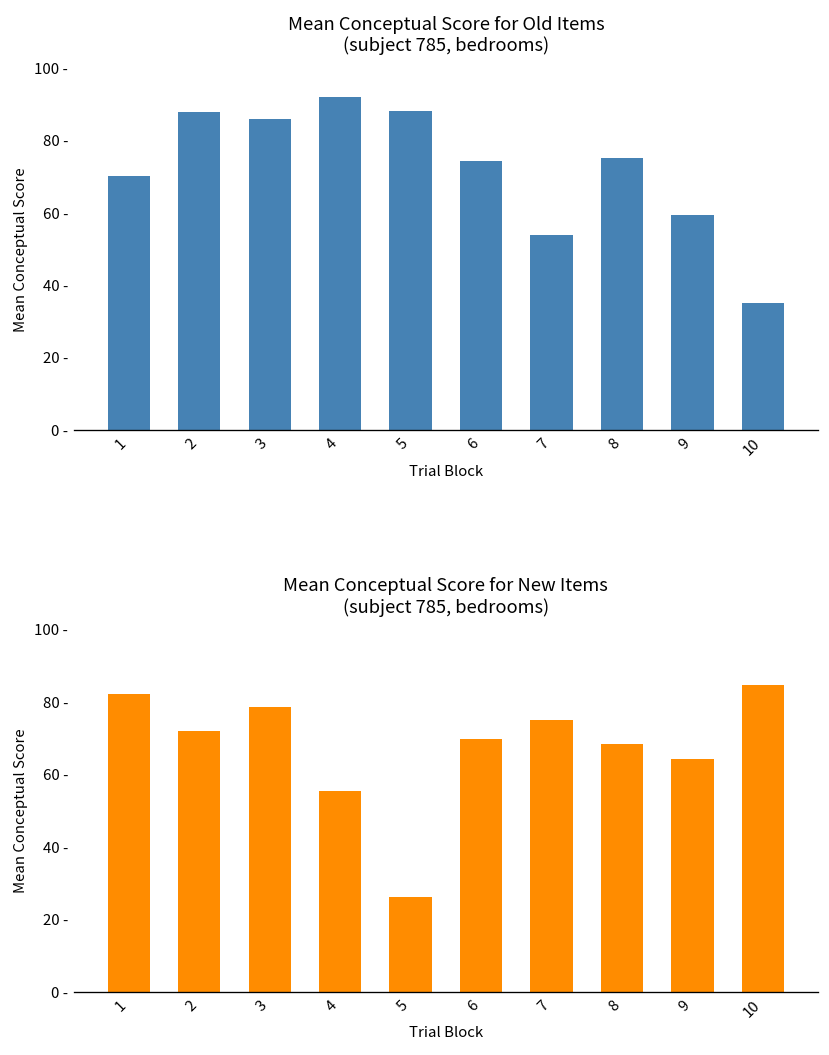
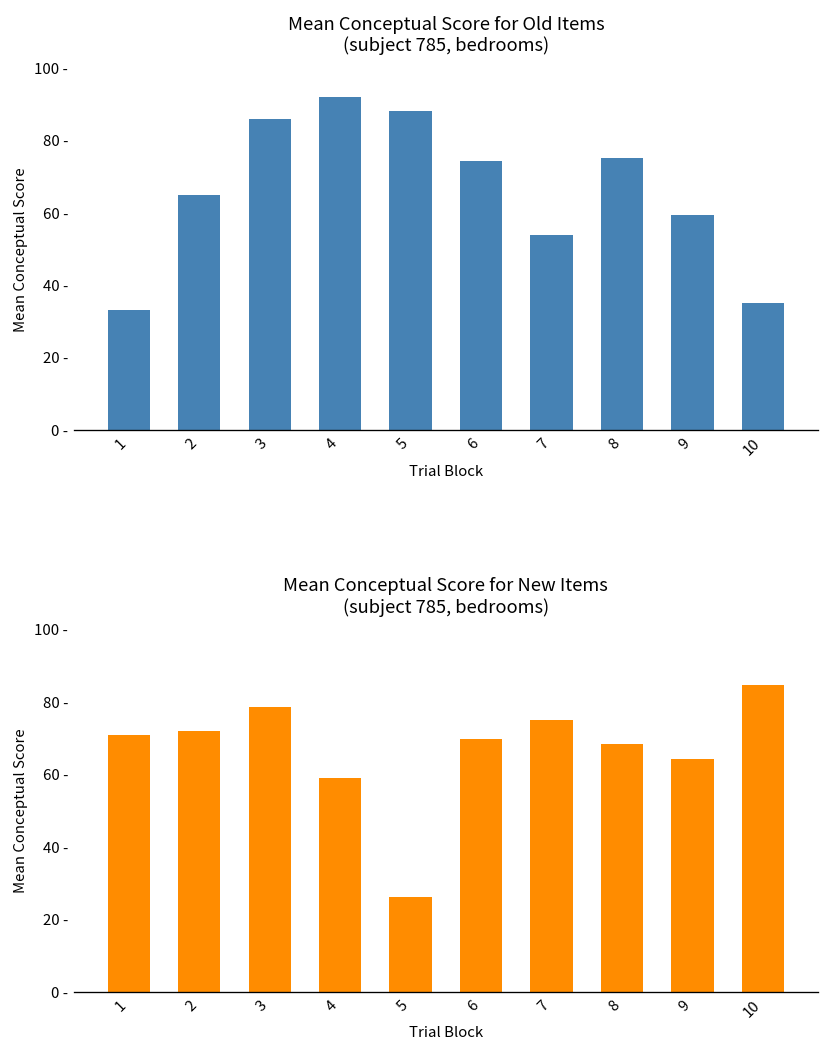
Mean Conceptual Score for Old Items (subject 785, bedrooms), 1: 70 - -> 33 -
Mean Conceptual Score for Old Items (subject 785, bedrooms), 2: 88 - -> 65 -
Mean Conceptual Score for New Items (subject 785, bedrooms), 1: 82 - -> 71 -
Mean Conceptual Score for New Items (subject 785, bedrooms), 4: 55 - -> 59 -
